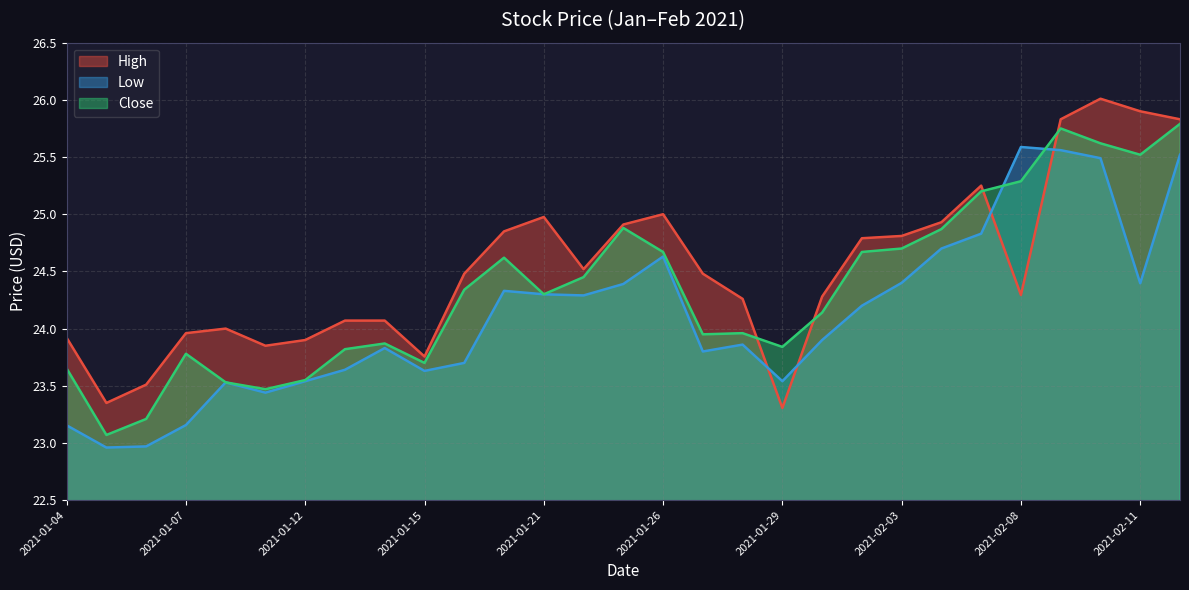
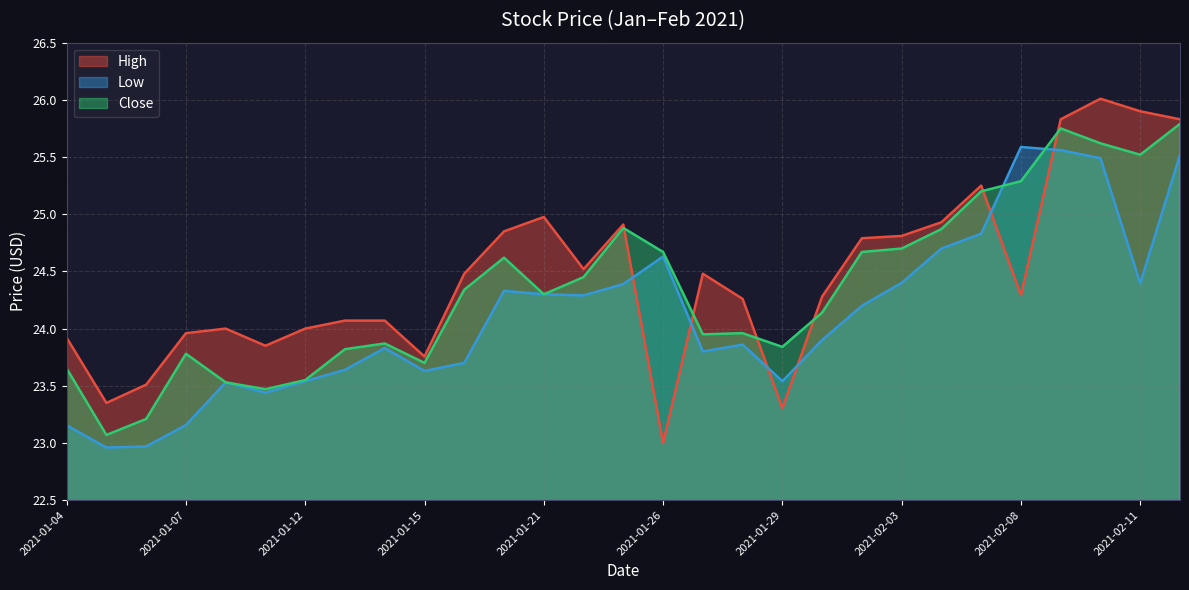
High, 2021-01-12: 23.9 -> 24.0
High, 2021-01-26: 25 -> 23
